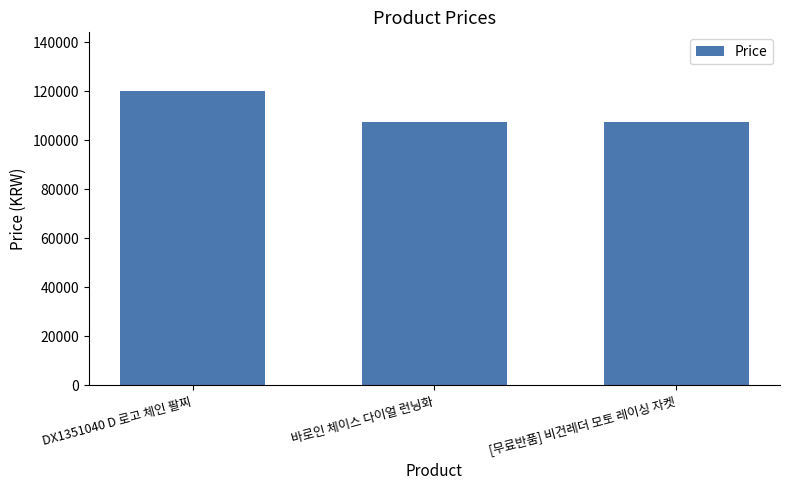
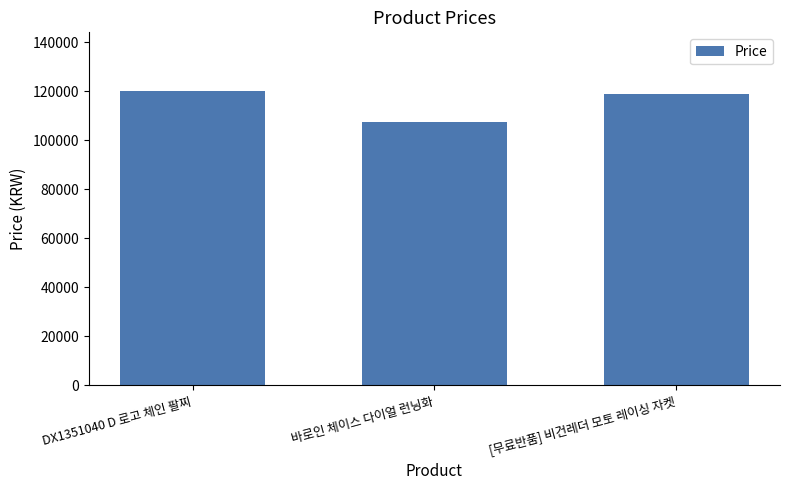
[무료반품] 비건레더 모토 레이싱 자켓: 107000 -> 119000
